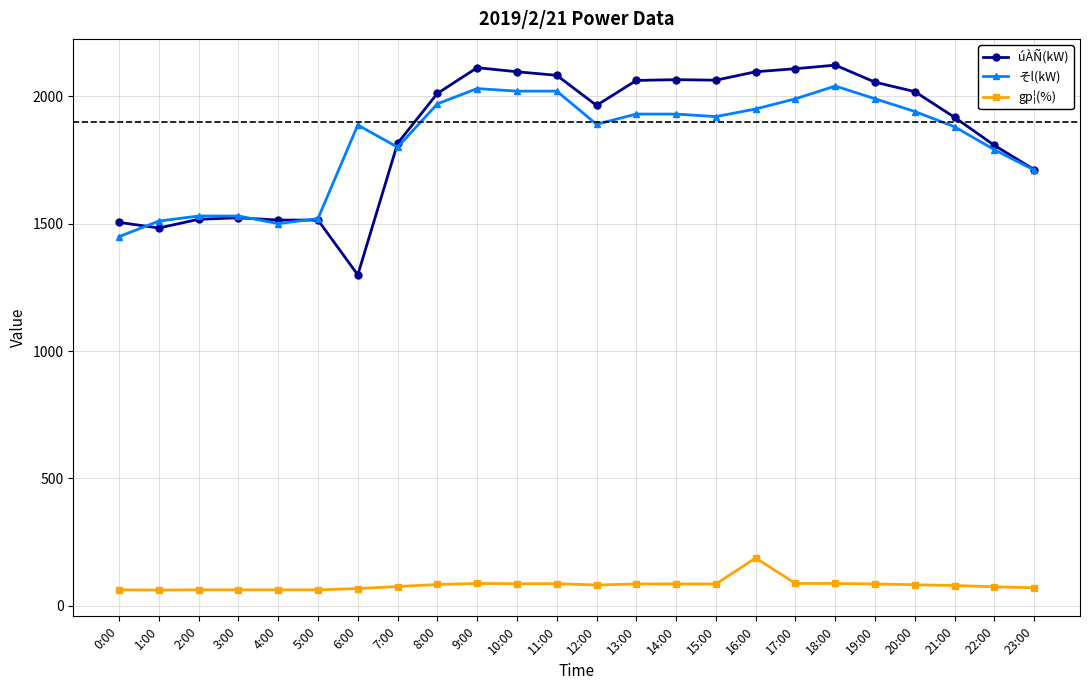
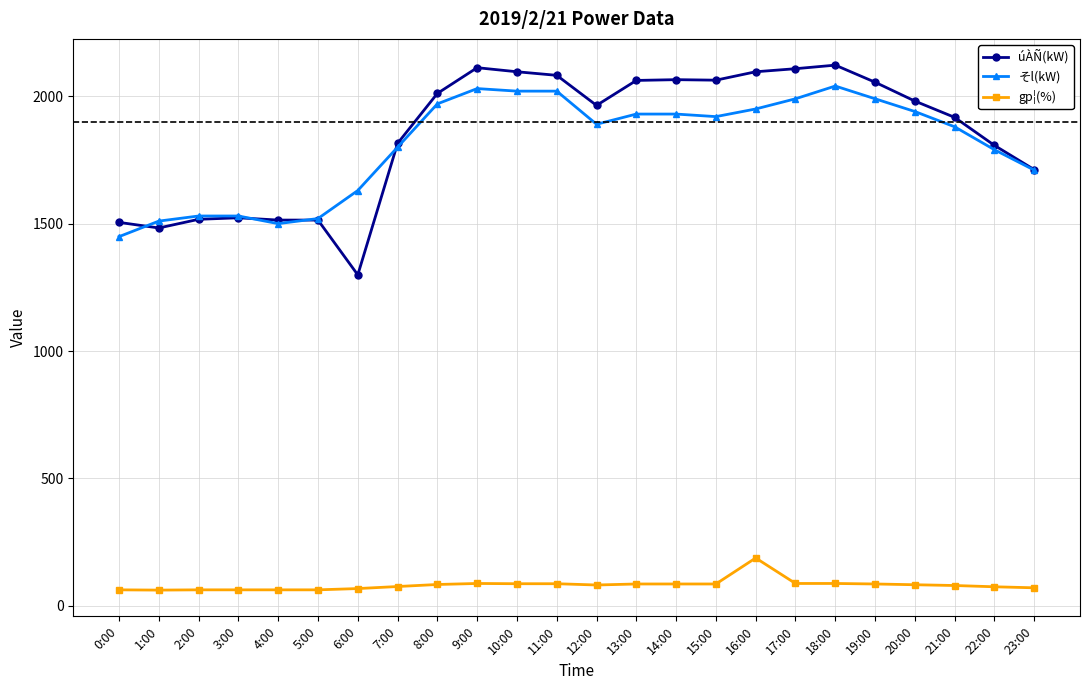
そl(kW), 6:00: 1890 -> 1630
úÀÑ(kW), 20:00: 2020 -> 1980
